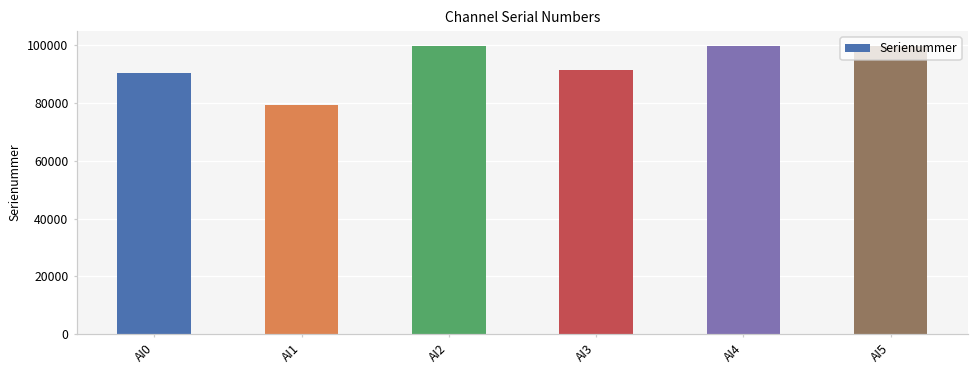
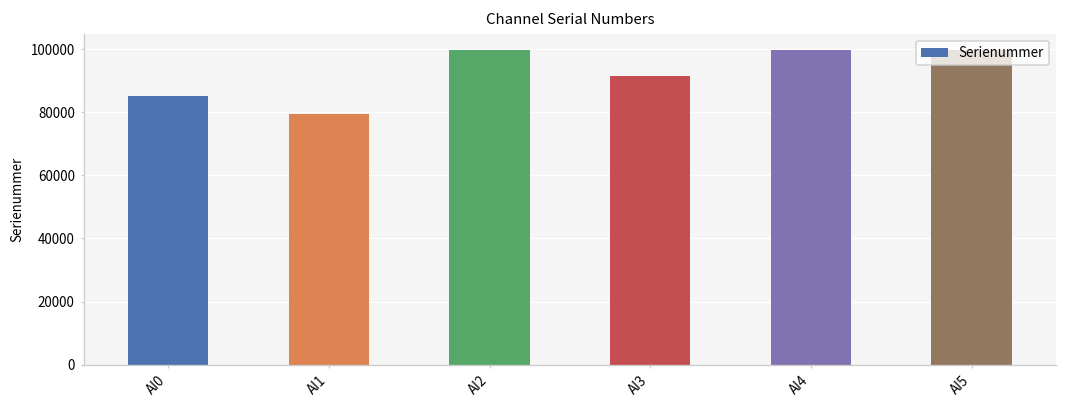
AI0: 90000 -> 85000
